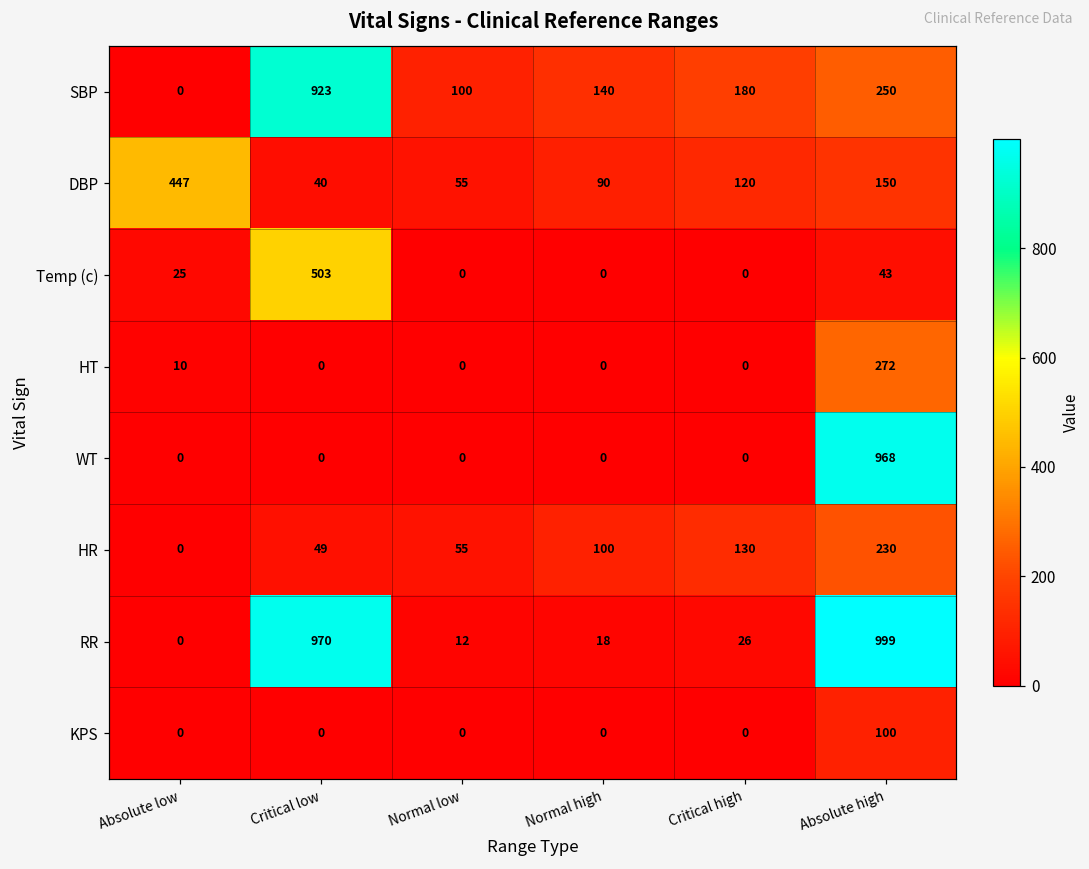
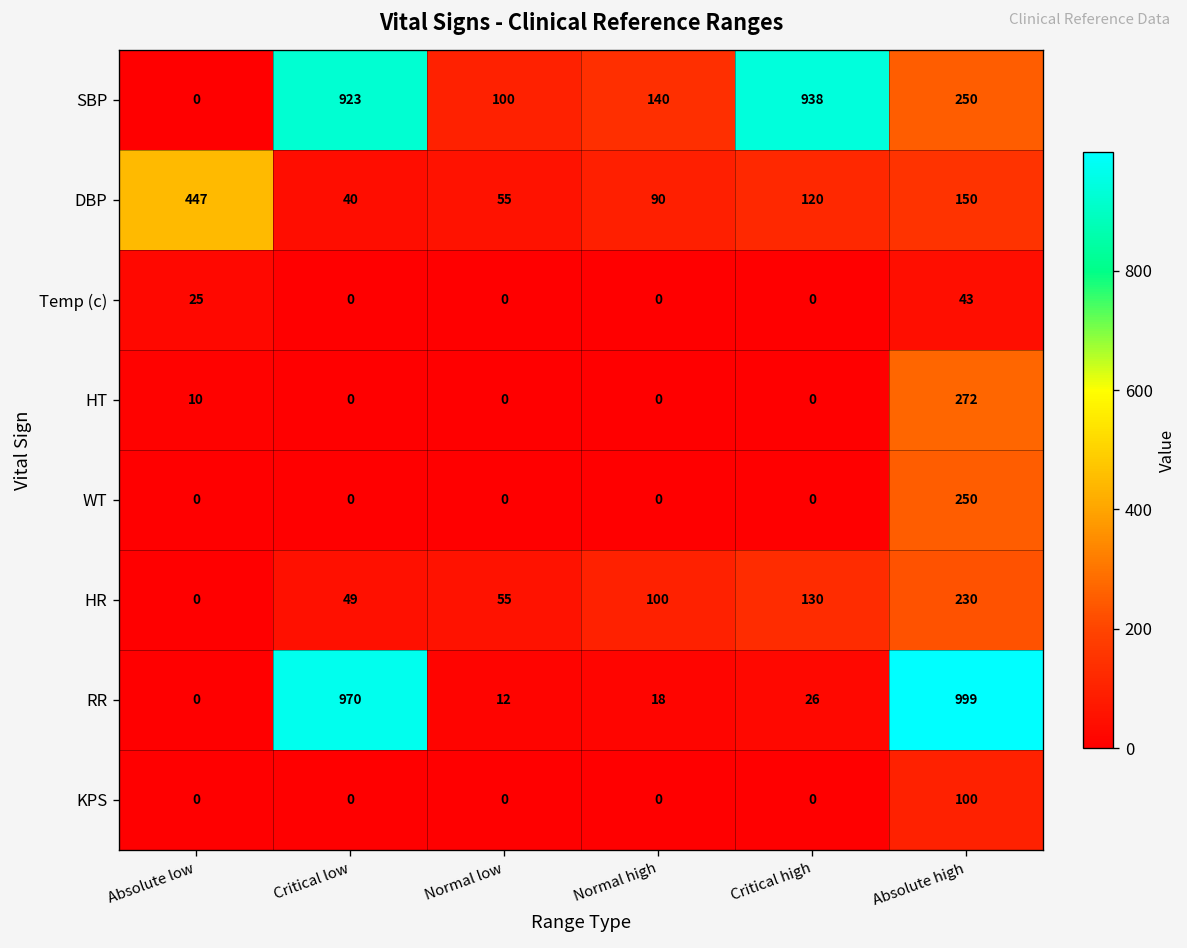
SBP, Critical high: 180 -> 938
Temp (c), Critical low: 503 -> 0
WT, Absolute high: 968 -> 250
